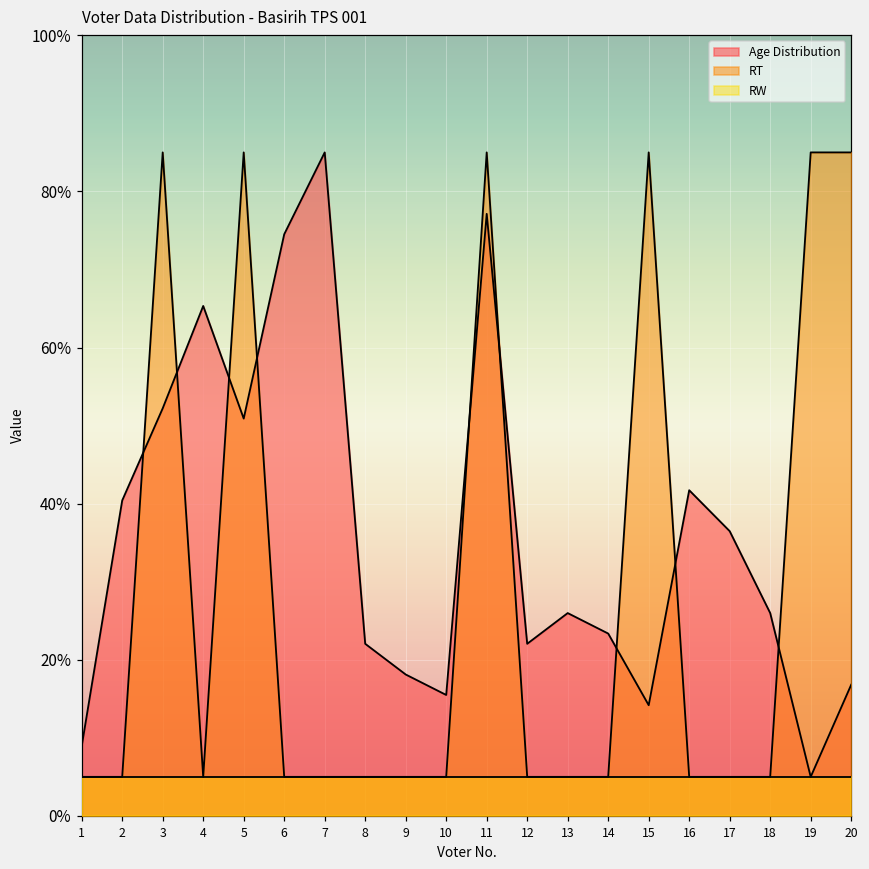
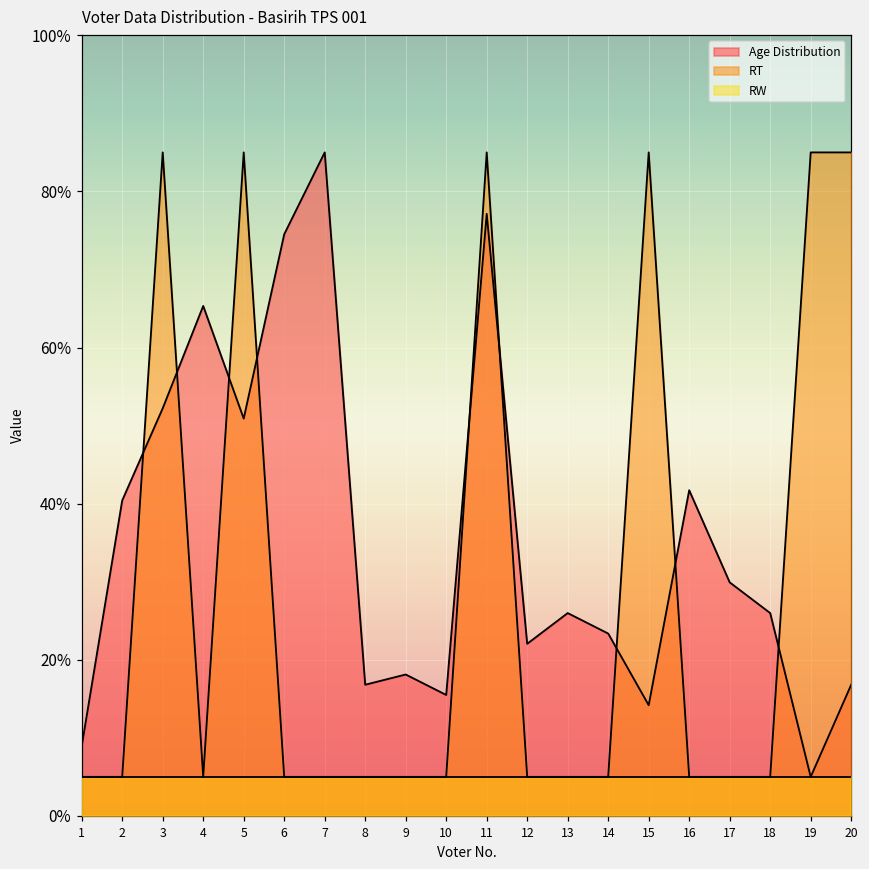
Age Distribution, 8: 22% -> 17%
Age Distribution, 17: 36% -> 30%
